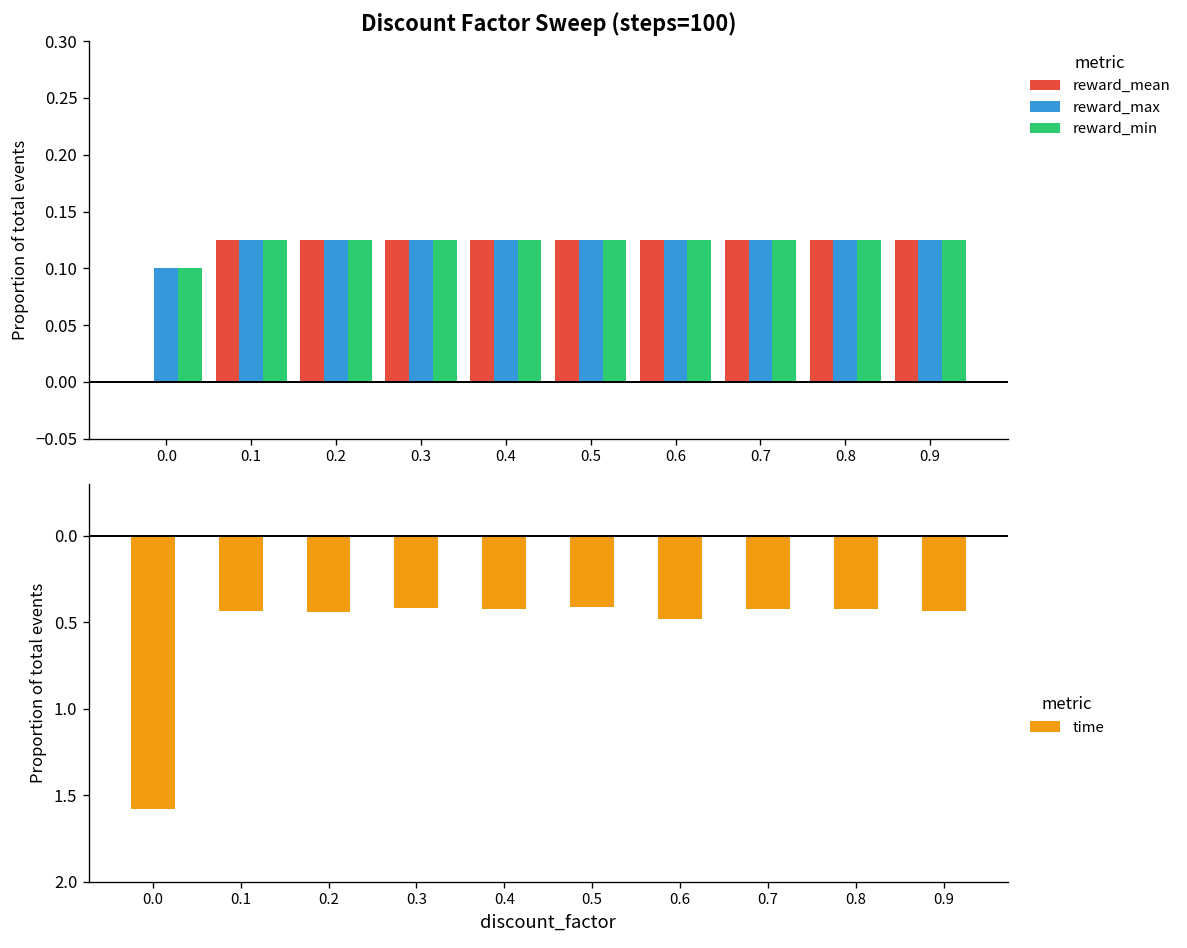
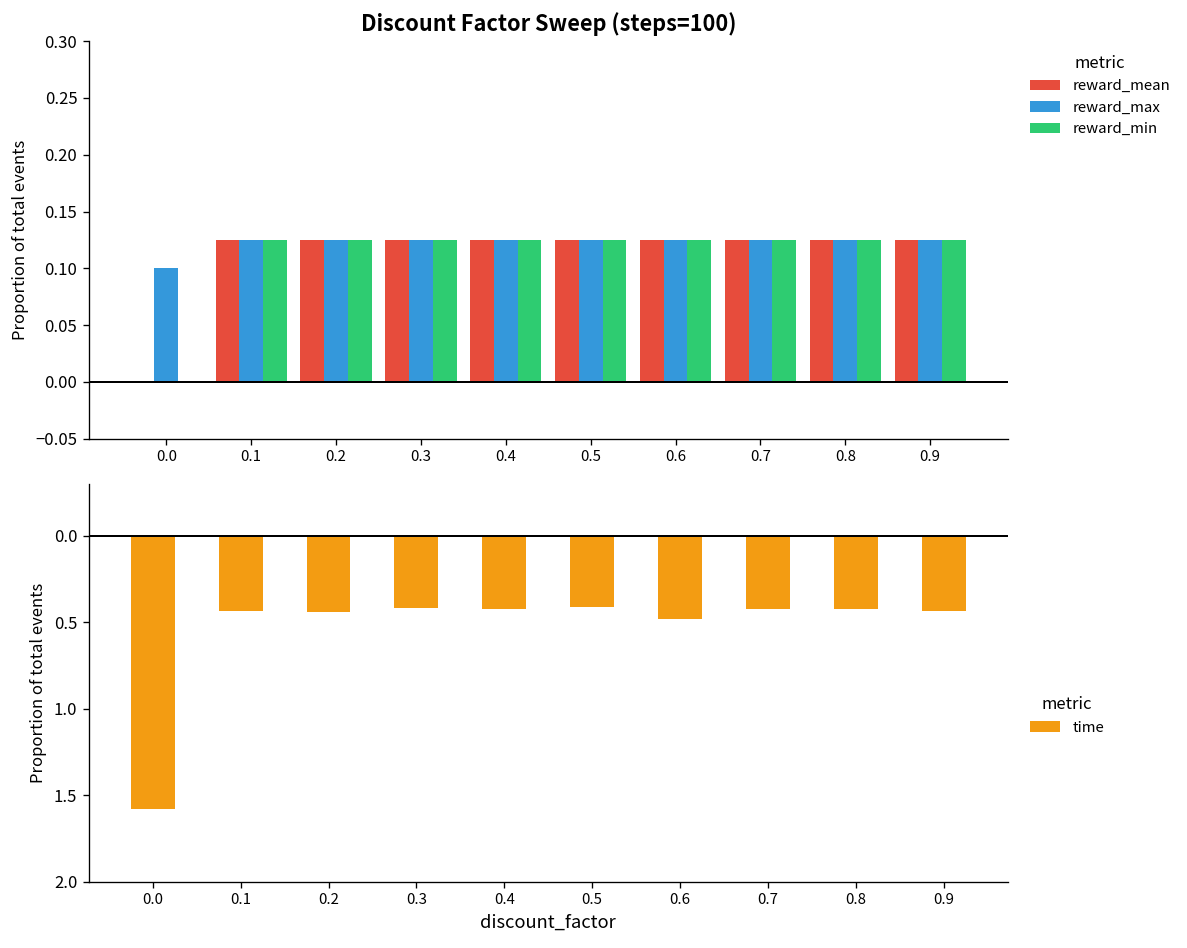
Discount Factor Sweep (steps=100), reward_min, 0.0: 0.1 -> 0.0
